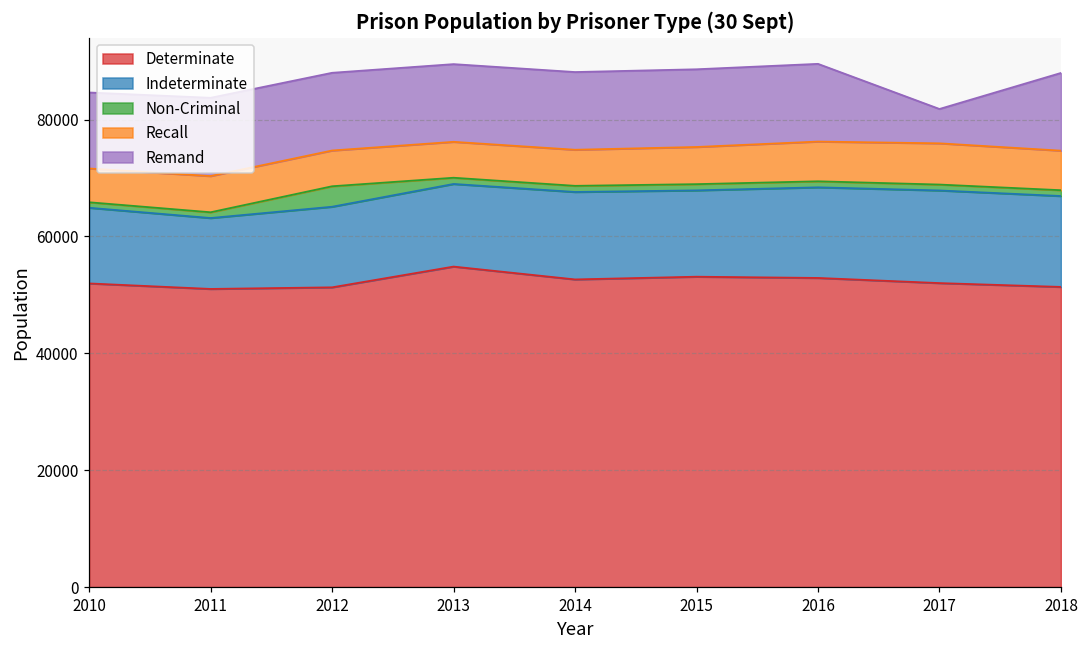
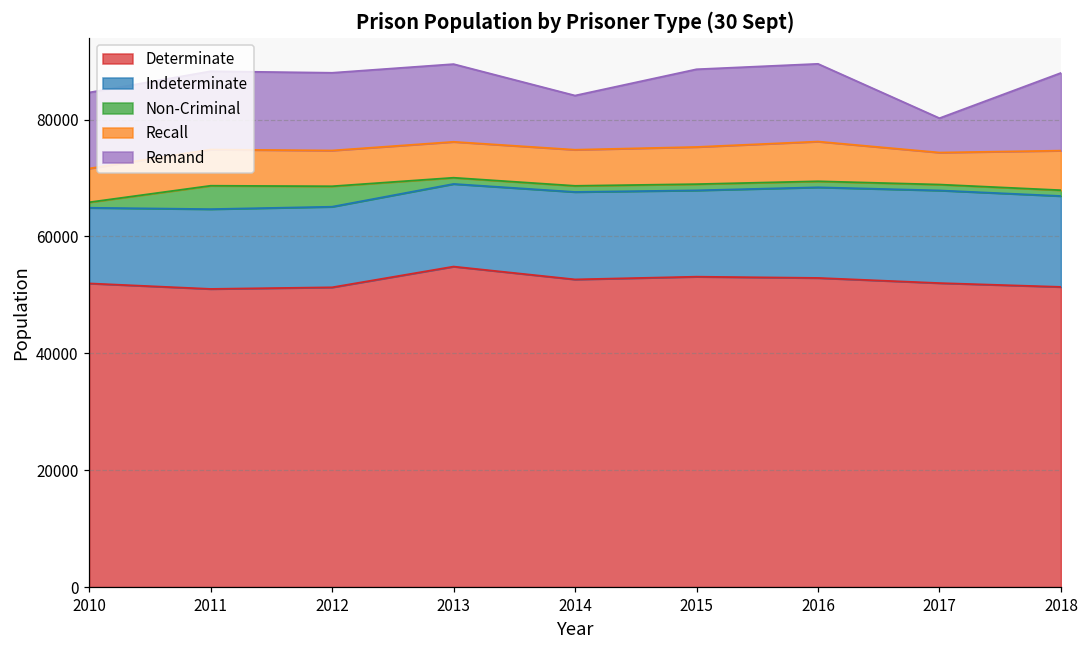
Indeterminate, 2011: 12000 -> 14000
Non-Criminal, 2011: 1000 -> 4000
Remand, 2014: 13000 -> 9000
Recall, 2017: 7000 -> 5000
